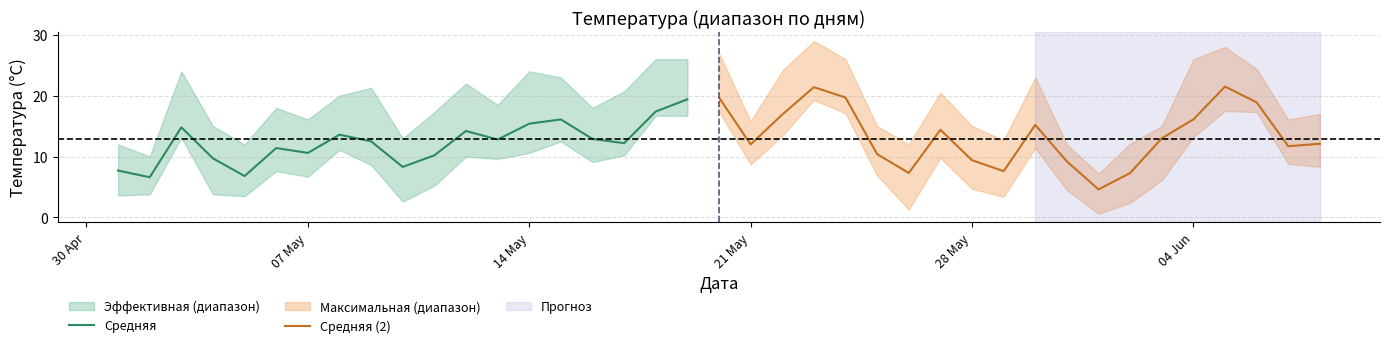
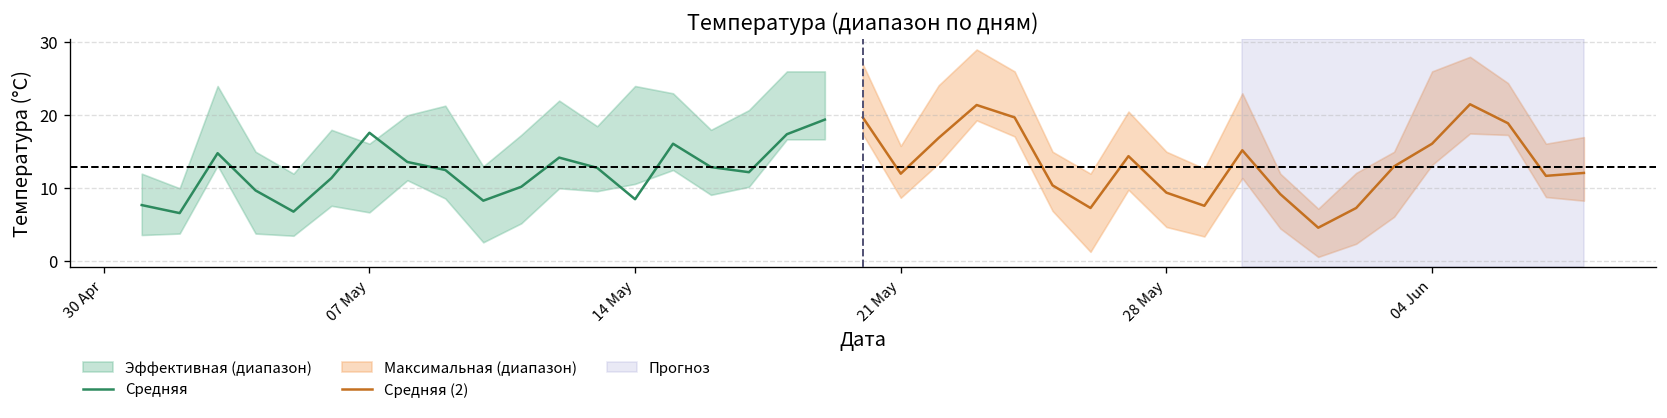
Средняя, 07 May: 11 -> 18
Средняя, 14 May: 15 -> 9
